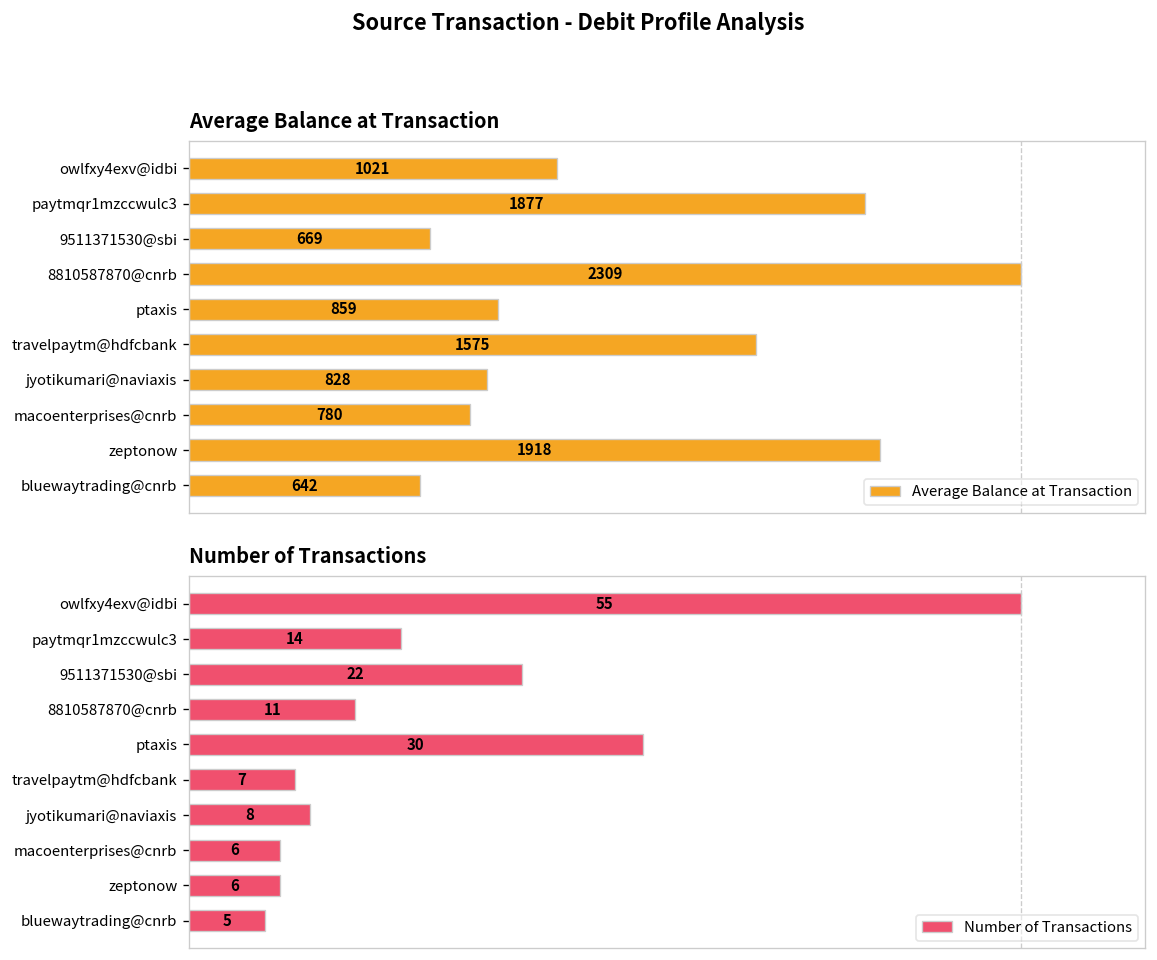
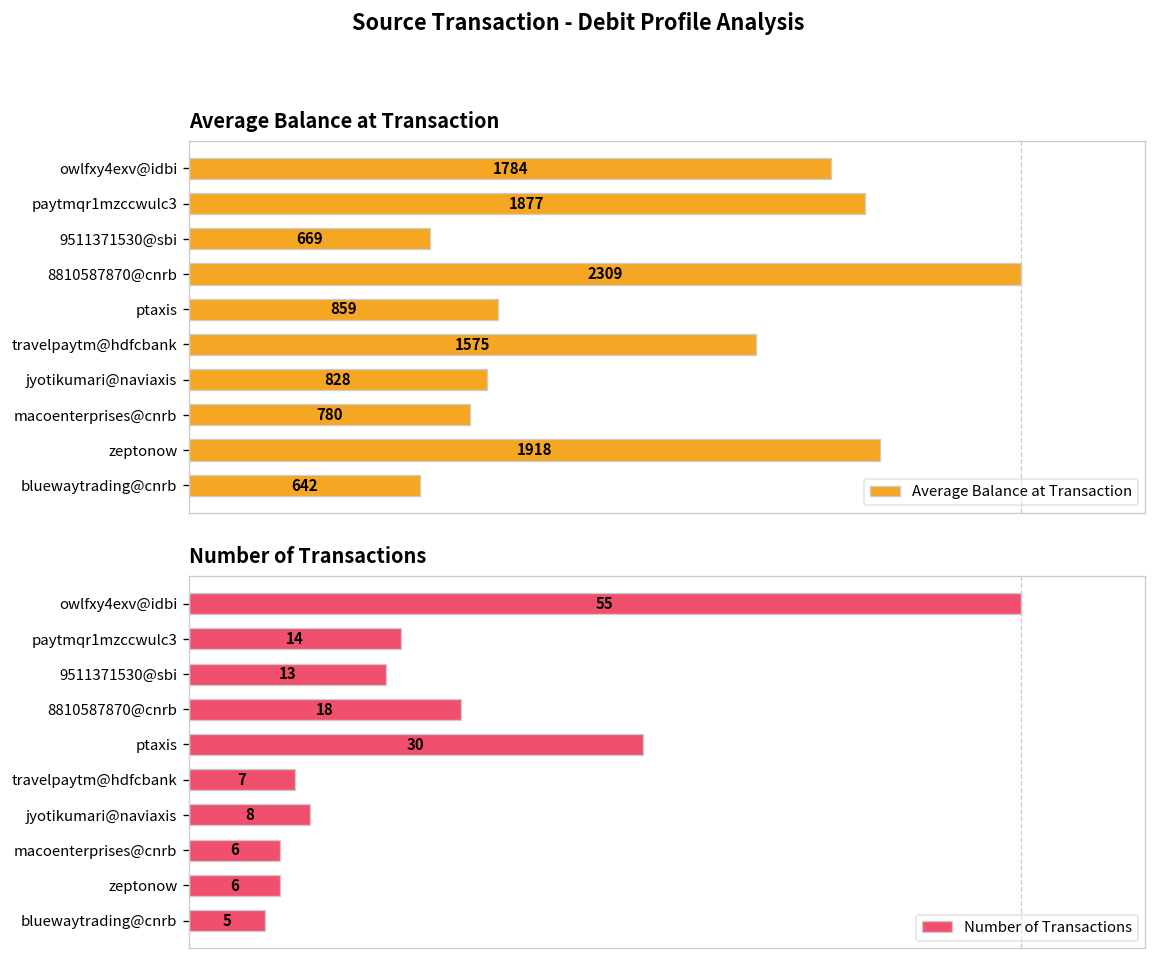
Average Balance at Transaction, owlfxy4exv@idbi: 1021 -> 1784
Number of Transactions, 9511371530@sbi: 22 -> 13
Number of Transactions, 8810587870@cnrb: 11 -> 18
